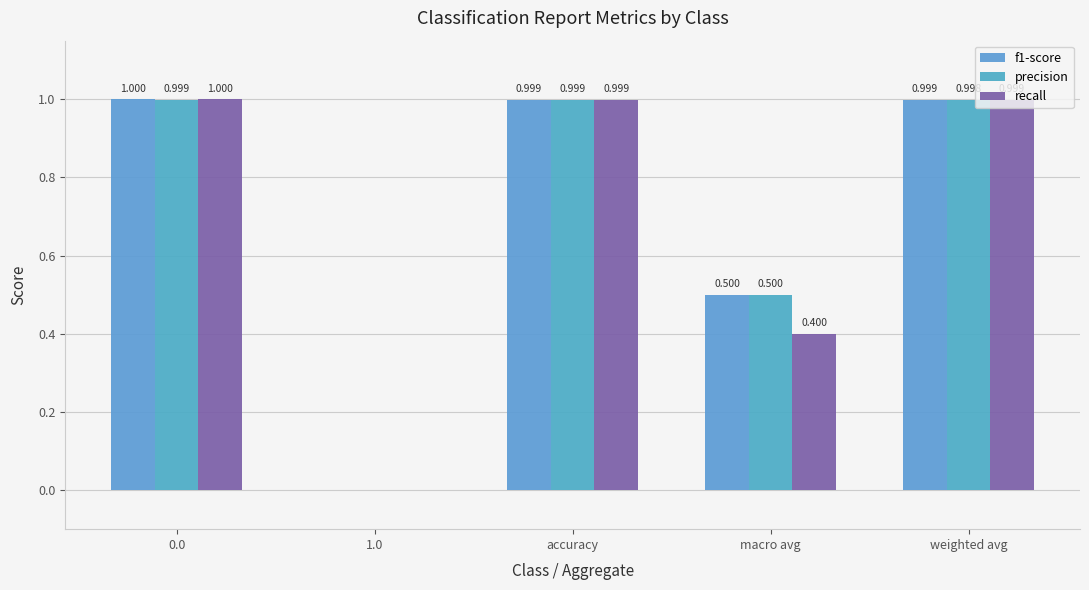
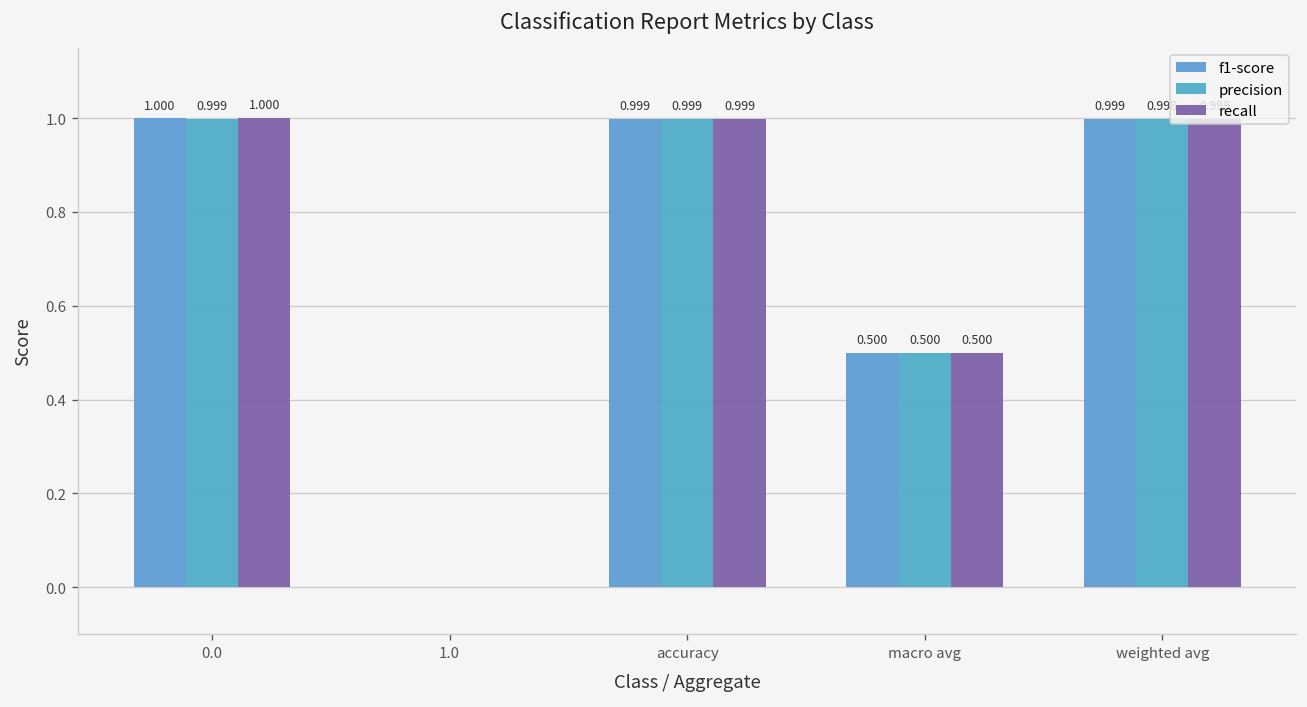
recall, macro avg: 0.400 -> 0.500
